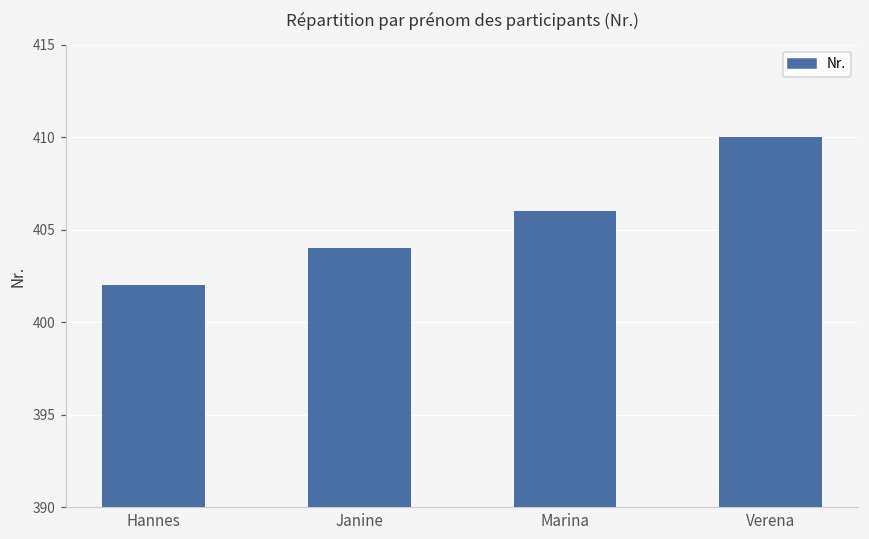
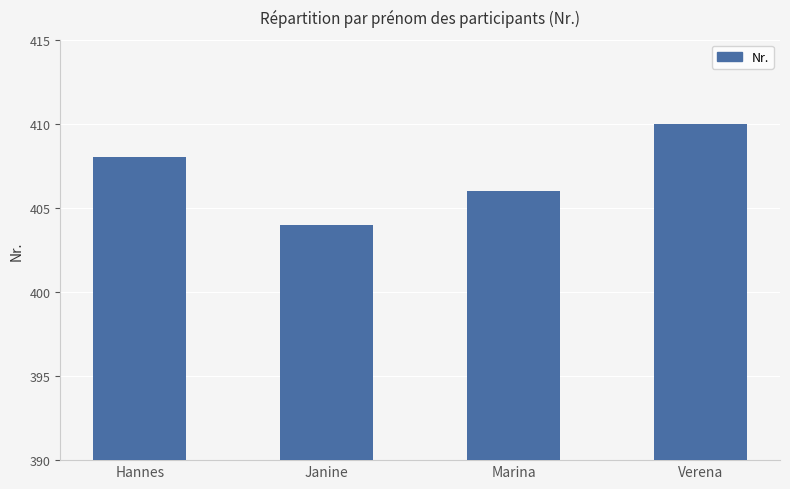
Hannes: 402 -> 408
